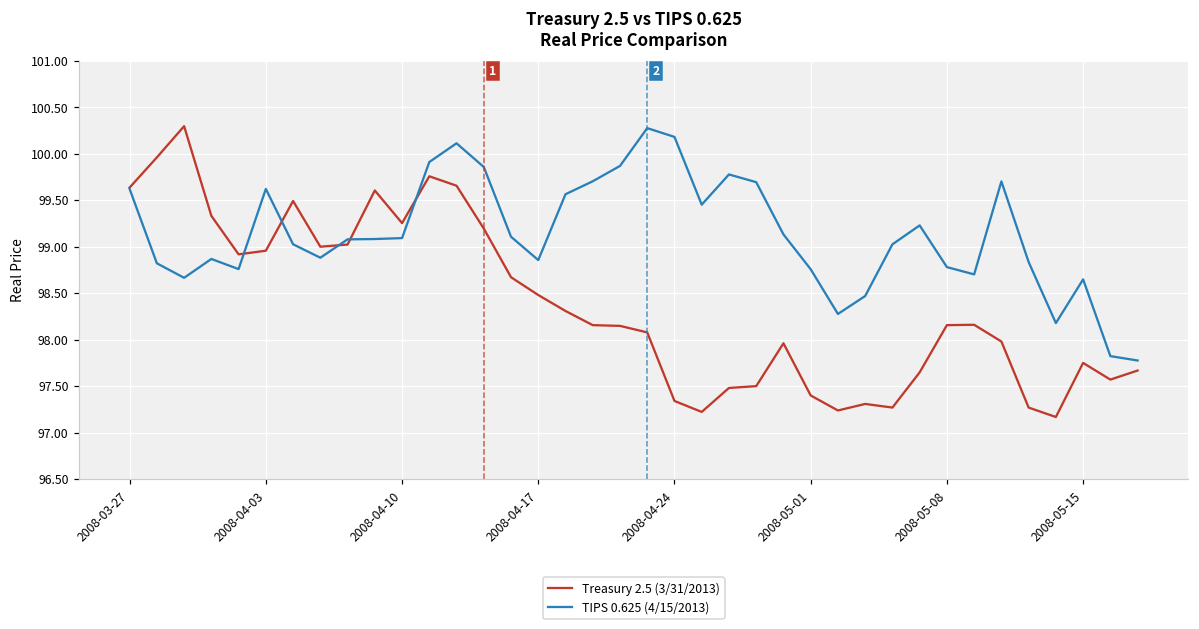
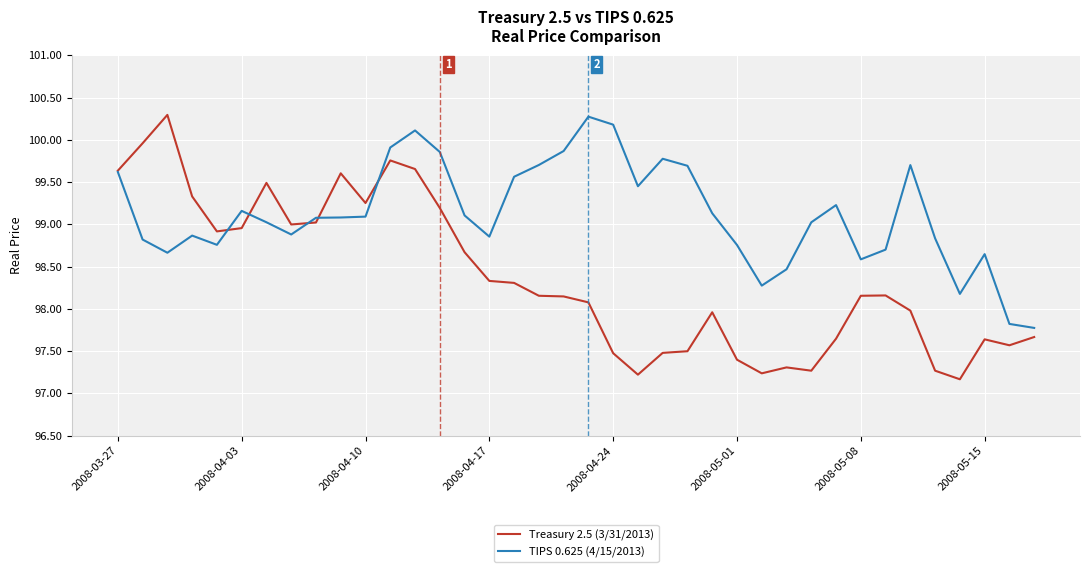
TIPS 0.625 (4/15/2013), 2008-04-03: 99.6 -> 99.2
Treasury 2.5 (3/31/2013), 2008-04-17: 98.5 -> 98.3
Treasury 2.5 (3/31/2013), 2008-04-24: 97.3 -> 97.5
TIPS 0.625 (4/15/2013), 2008-05-08: 98.8 -> 98.6
Treasury 2.5 (3/31/2013), 2008-05-15: 97.8 -> 97.6
